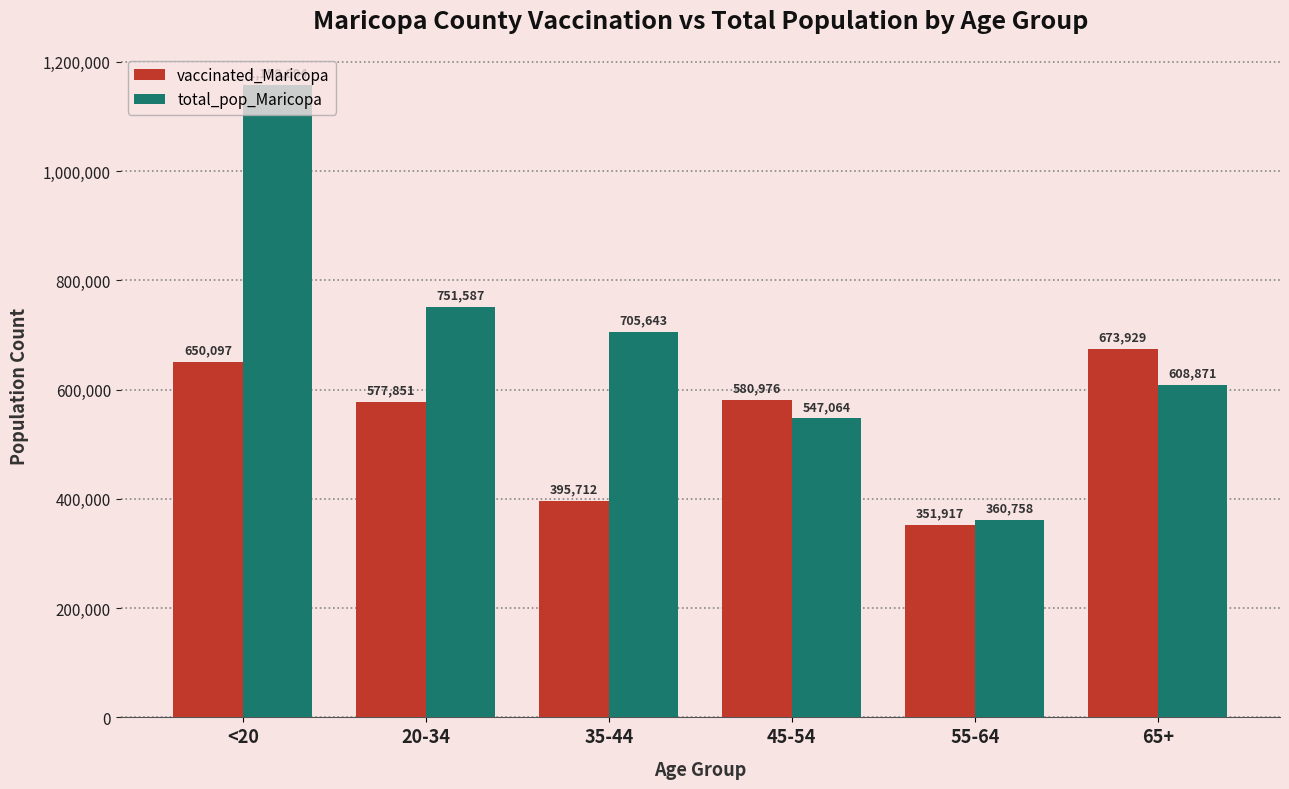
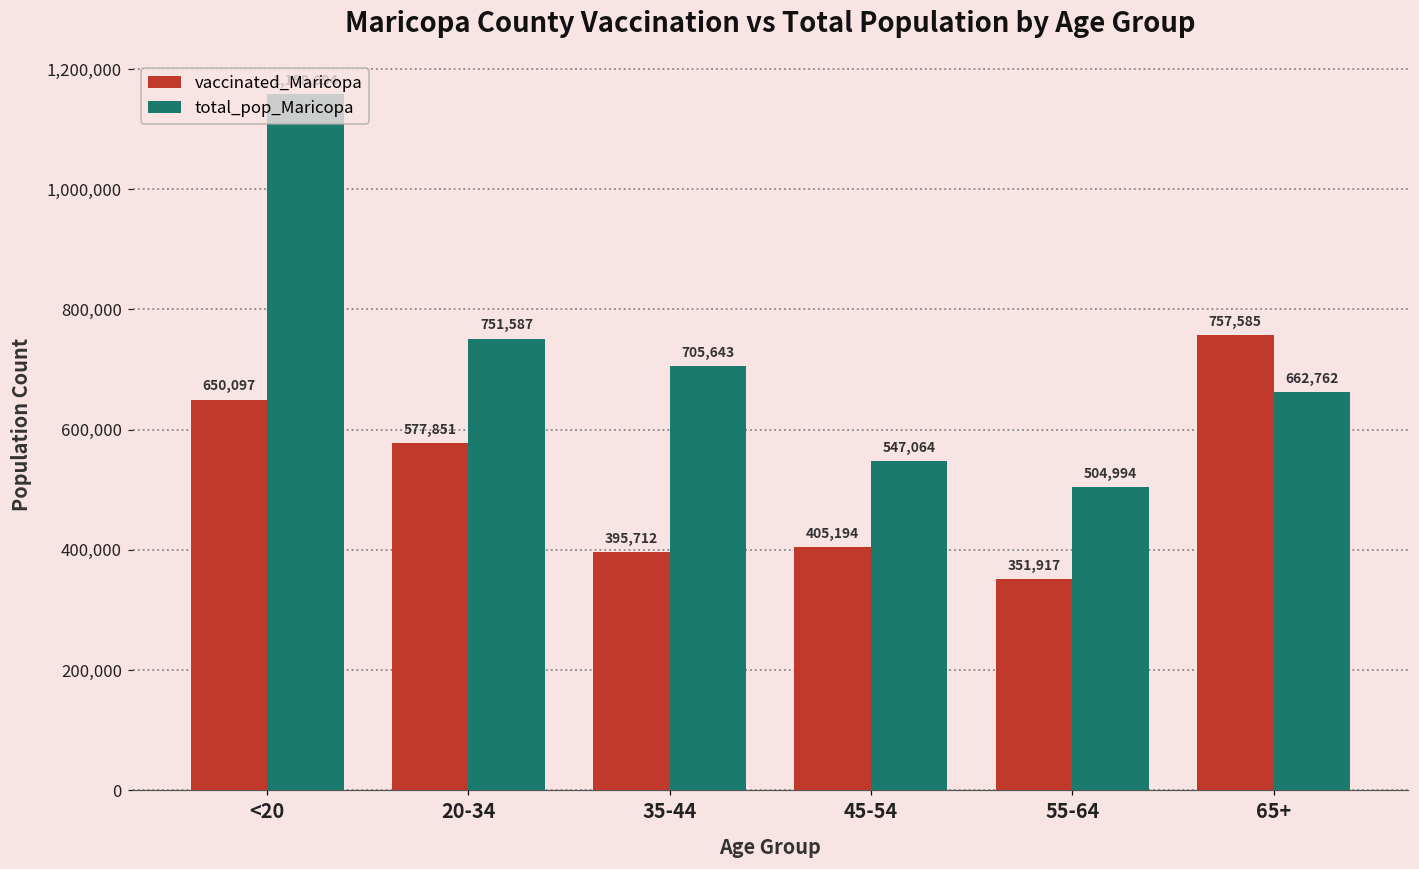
vaccinated_Maricopa, 45-54: 580,976 -> 405,194
total_pop_Maricopa, 55-64: 360,758 -> 504,994
vaccinated_Maricopa, 65+: 673,929 -> 757,585
total_pop_Maricopa, 65+: 608,871 -> 662,762
